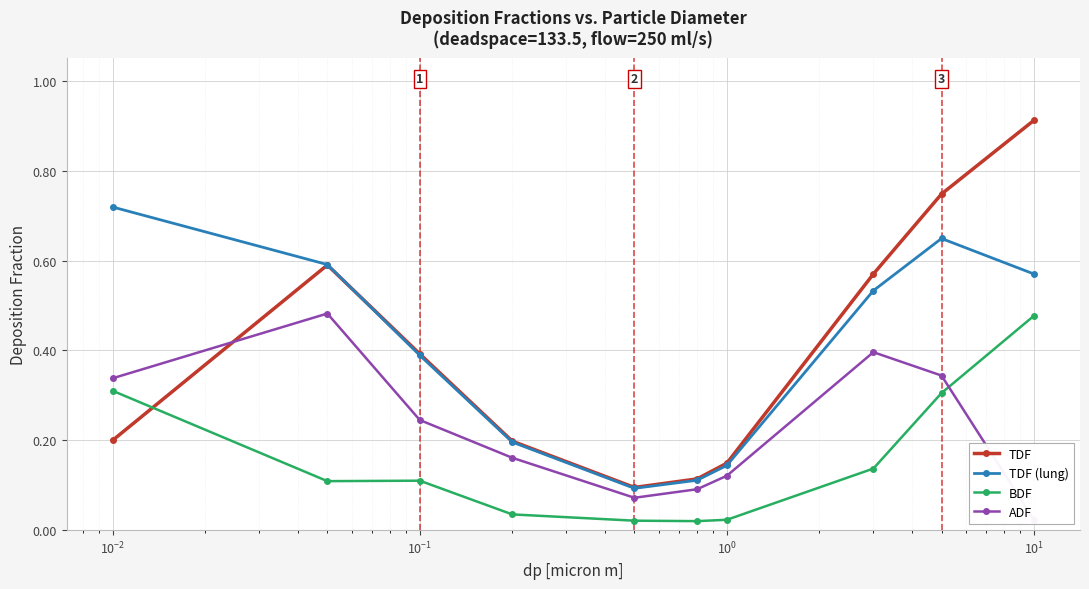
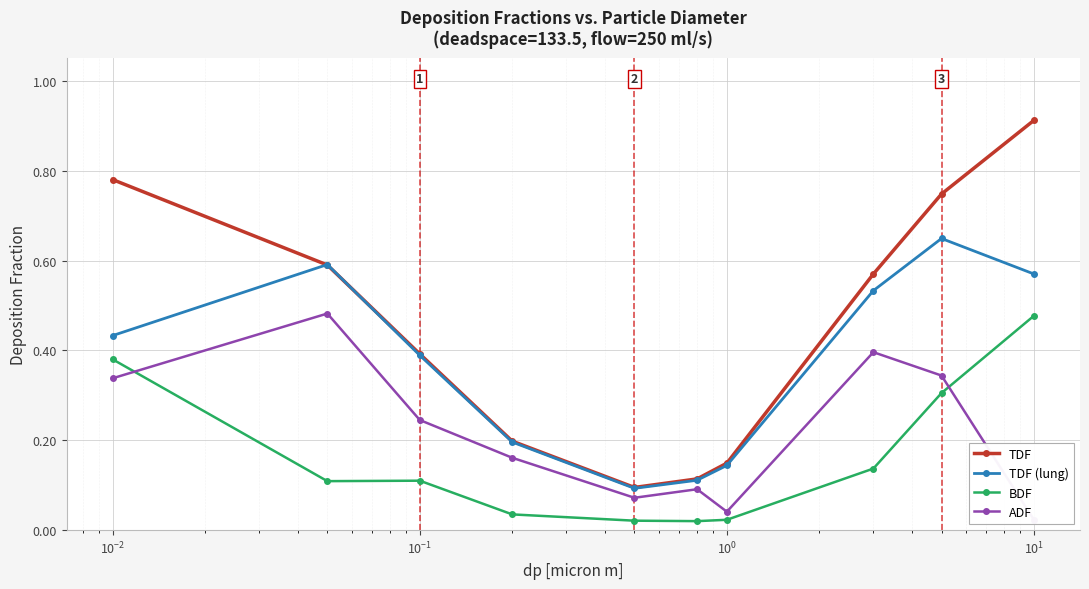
TDF, 10^-2: 0.20 -> 0.78
TDF (lung), 10^-2: 0.72 -> 0.43
BDF, 10^-2: 0.31 -> 0.38
ADF, 10^0: 0.12 -> 0.04
